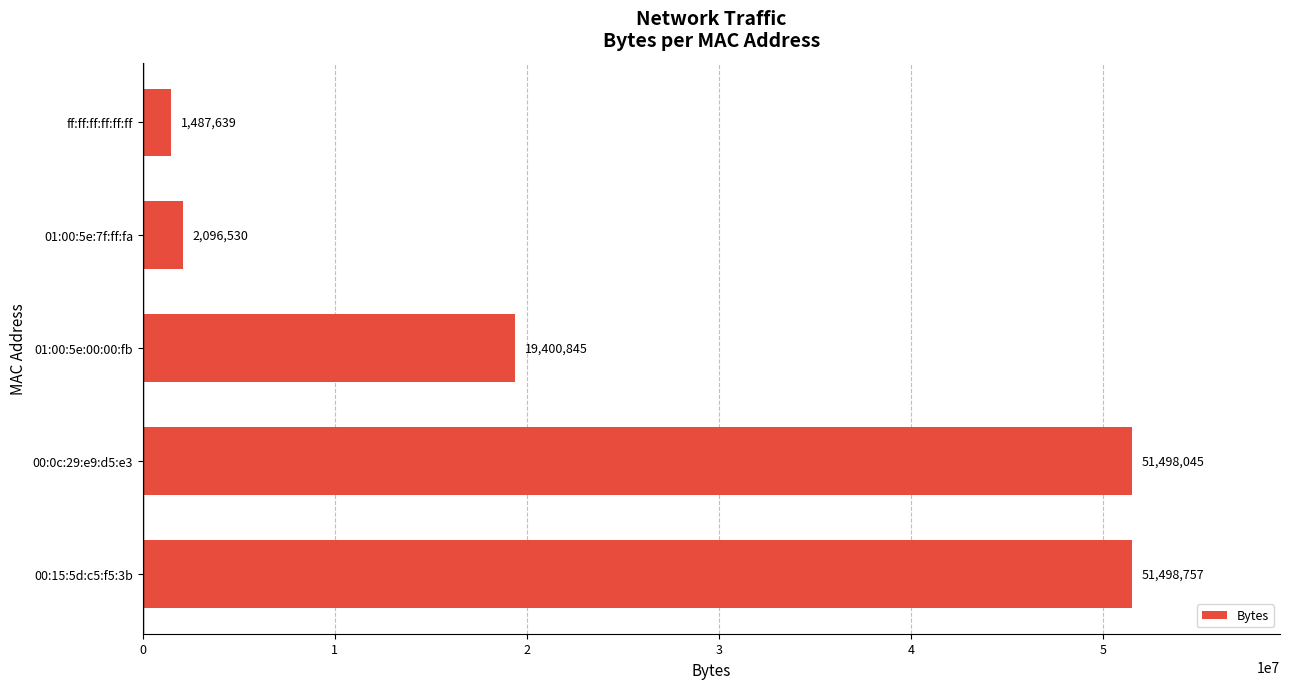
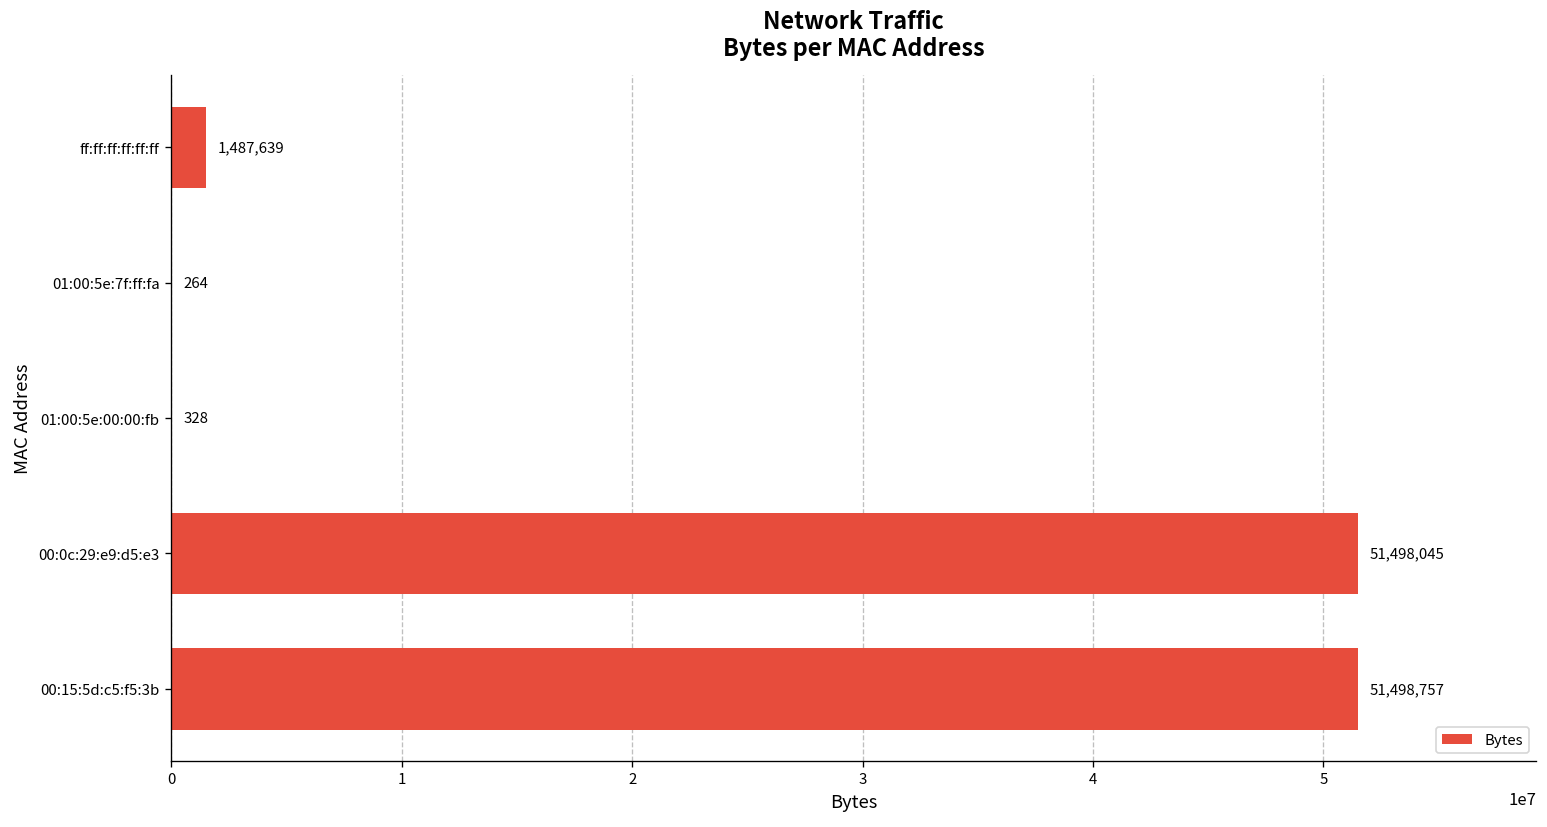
01:00:5e:7f:ff:fa: 2,096,530 -> 264
01:00:5e:00:00:fb: 19,400,845 -> 328
